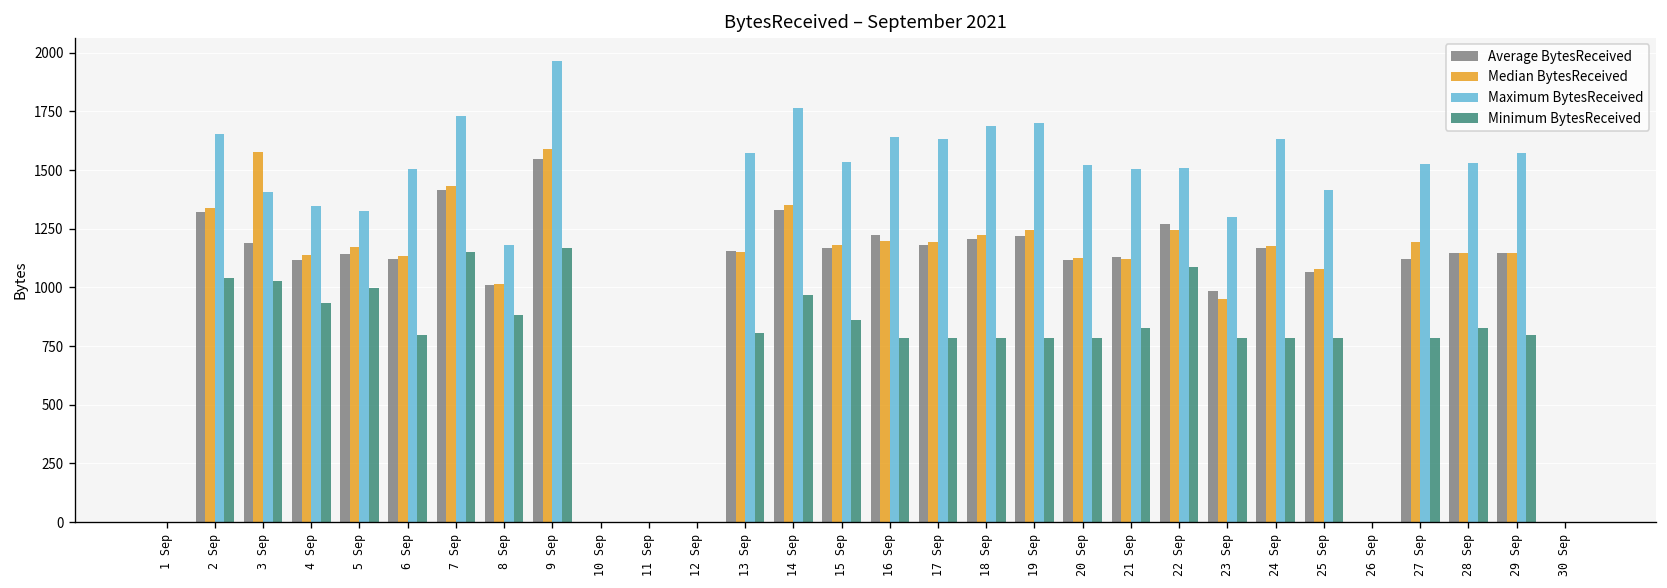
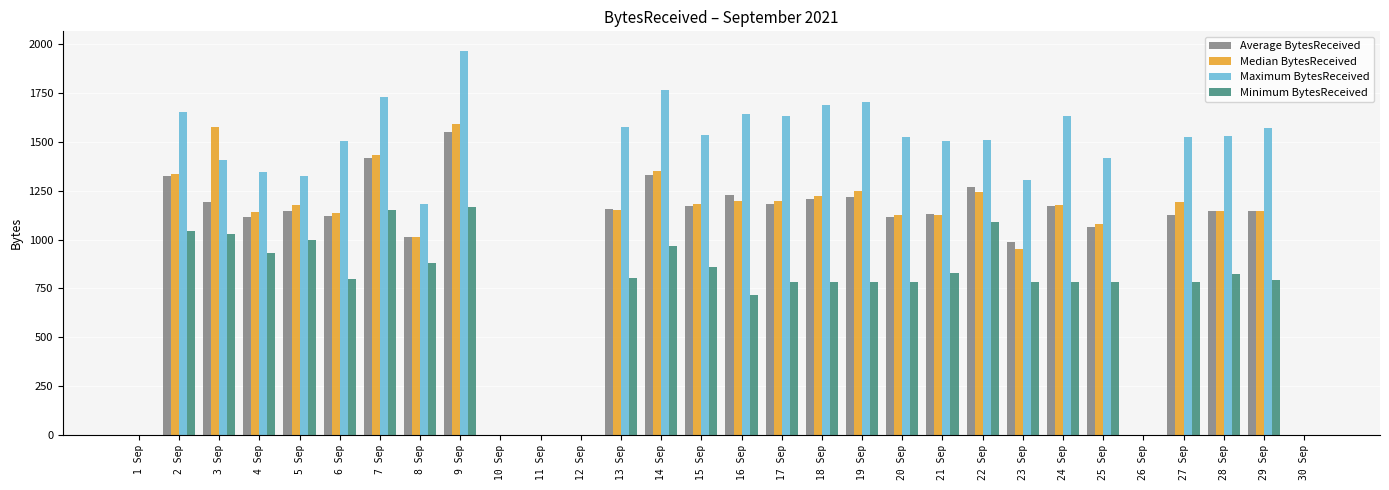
Minimum BytesReceived, 16 Sep: 790 -> 710
